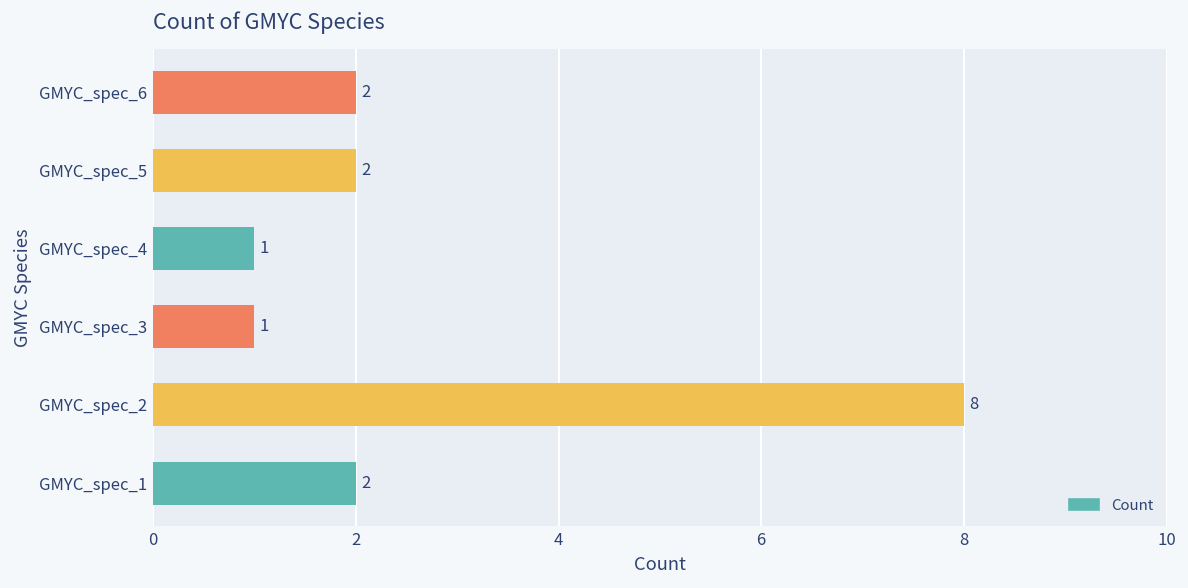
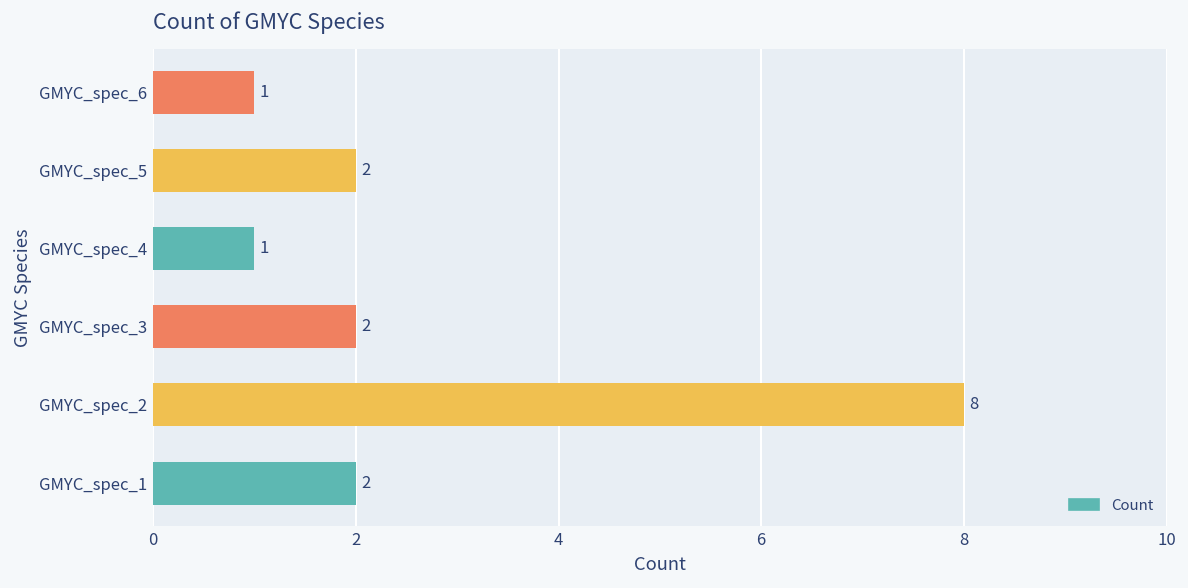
GMYC_spec_6: 2 -> 1
GMYC_spec_3: 1 -> 2
